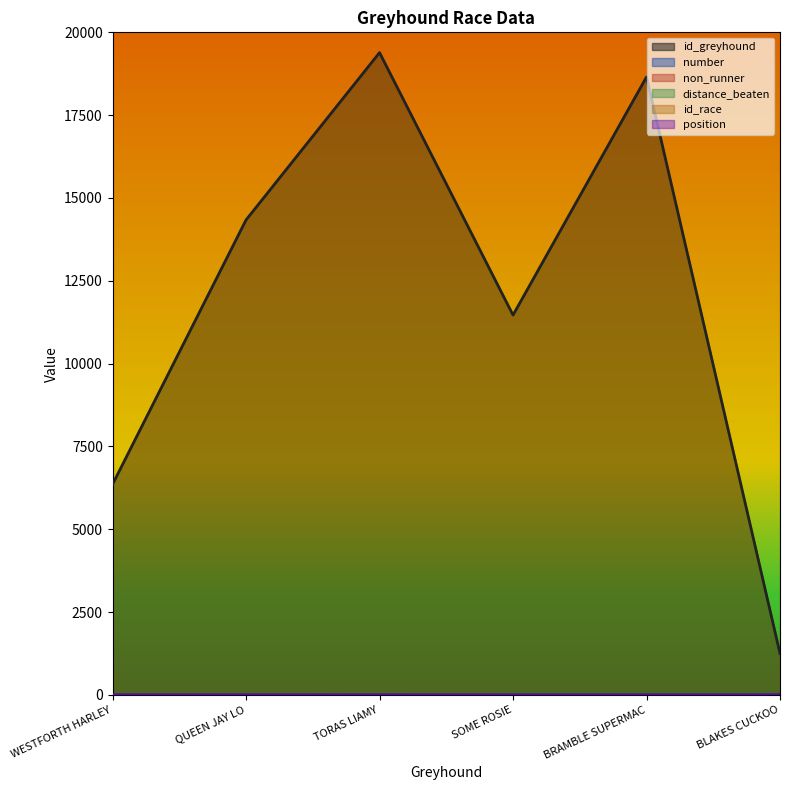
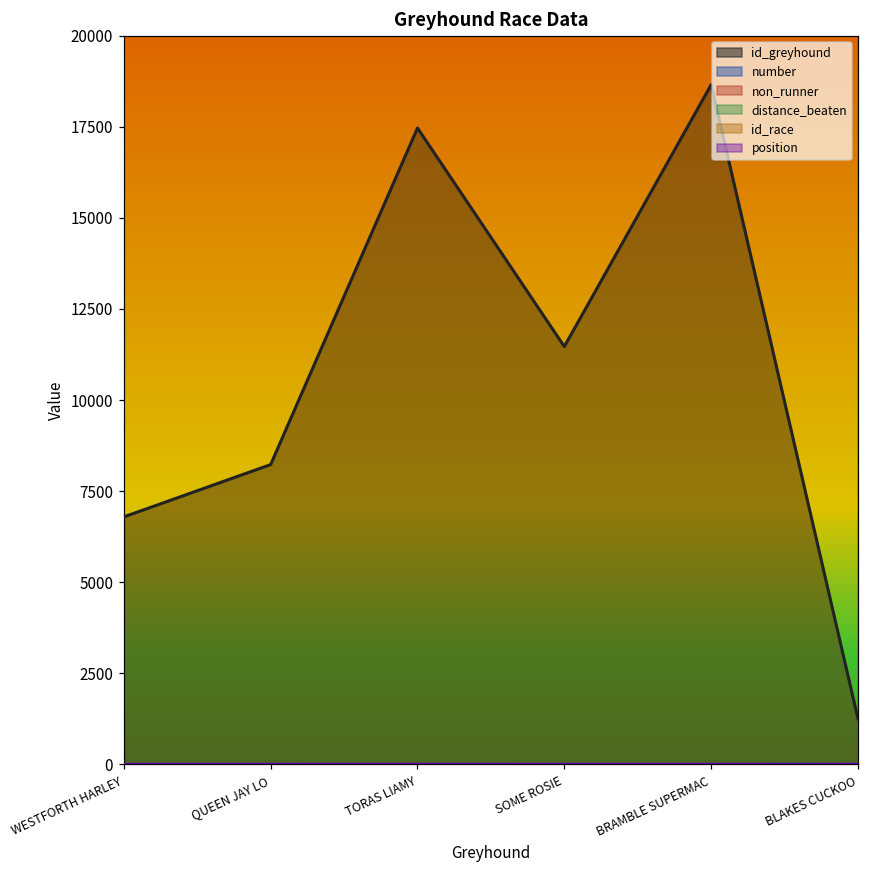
id_greyhound, WESTFORTH HARLEY: 6400 -> 6800
id_greyhound, QUEEN JAY LO: 14300 -> 8200
id_greyhound, TORAS LIAMY: 19400 -> 17500
